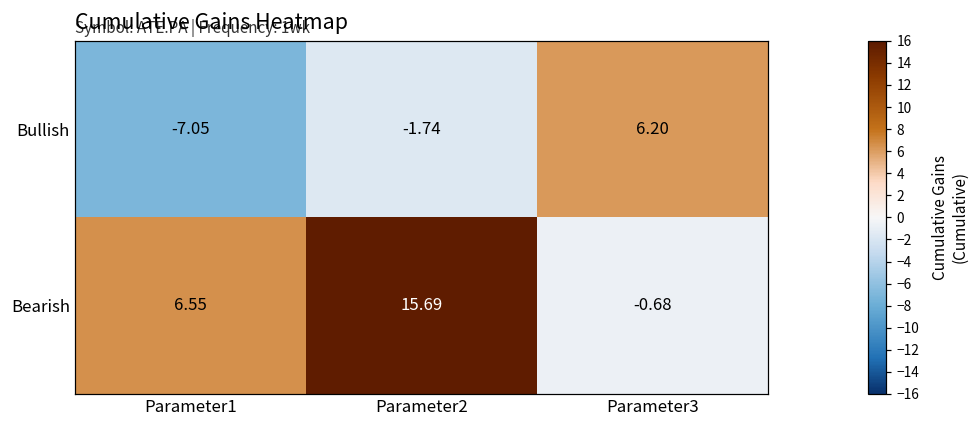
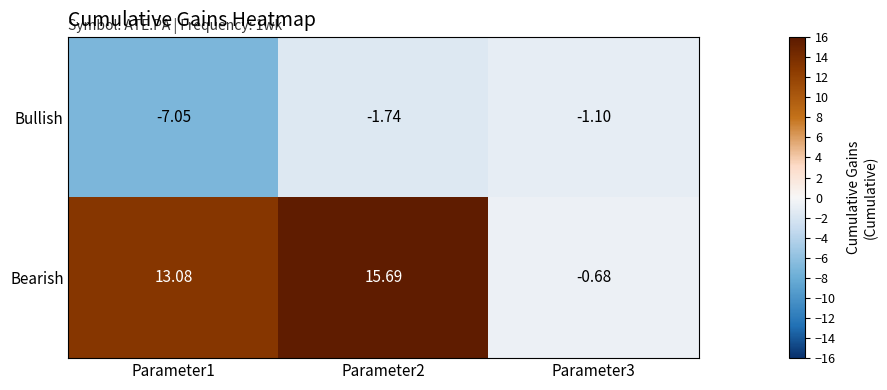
Bullish, Parameter3: 6.20 -> -1.10
Bearish, Parameter1: 6.55 -> 13.08
